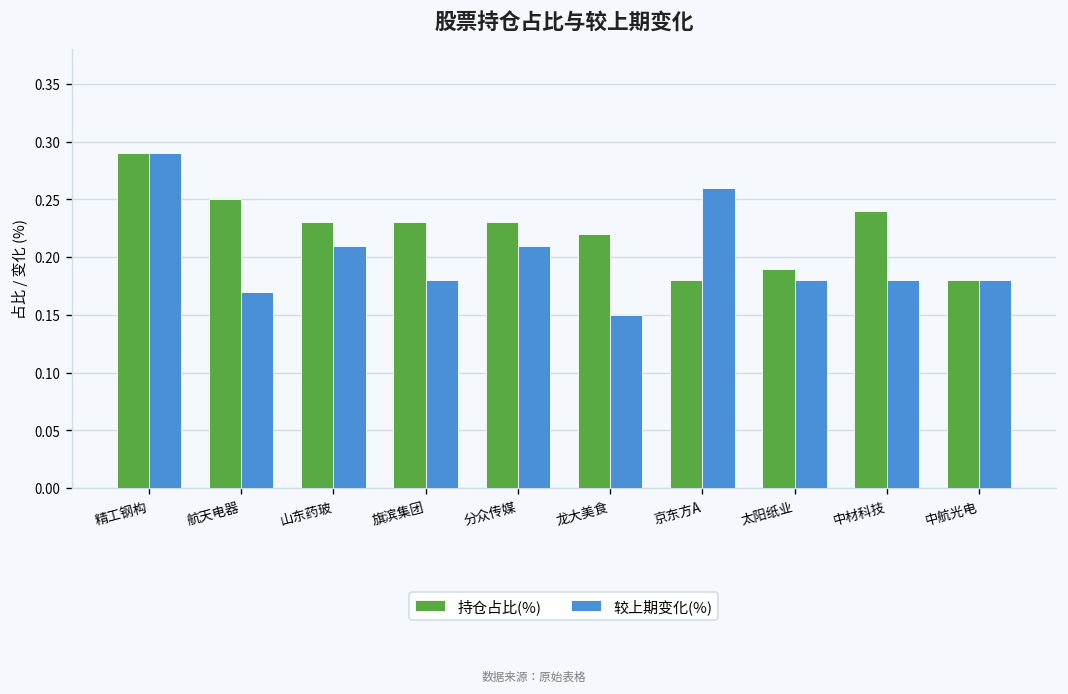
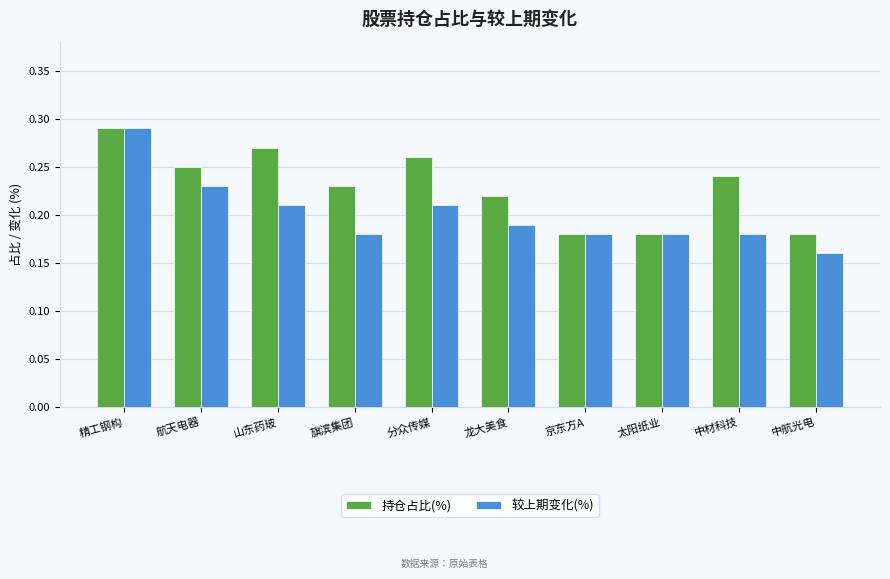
较上期变化(%), 航天电器: 0.17 -> 0.23
持仓占比(%), 山东药玻: 0.23 -> 0.27
持仓占比(%), 分众传媒: 0.23 -> 0.26
较上期变化(%), 龙大美食: 0.15 -> 0.19
较上期变化(%), 京东方A: 0.26 -> 0.18
持仓占比(%), 太阳纸业: 0.19 -> 0.18
较上期变化(%), 中航光电: 0.18 -> 0.16
